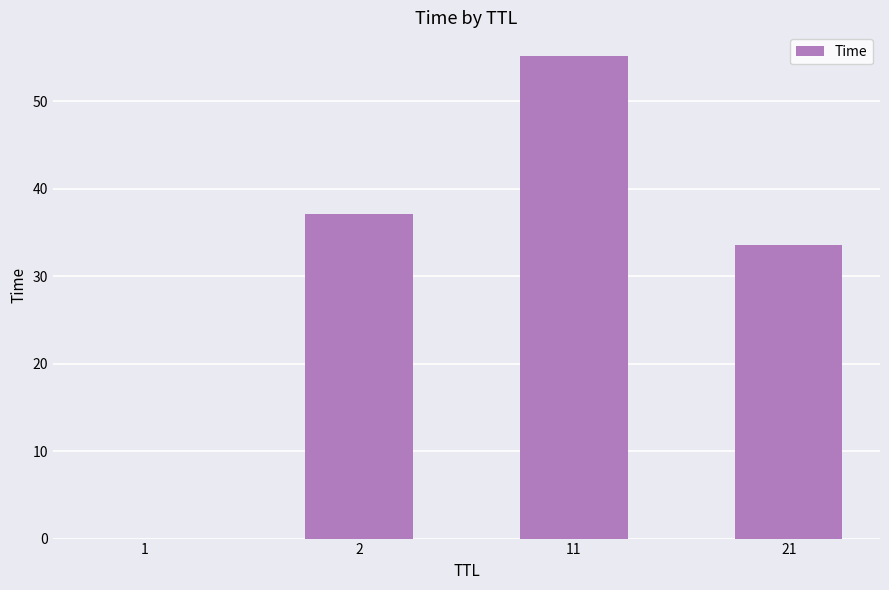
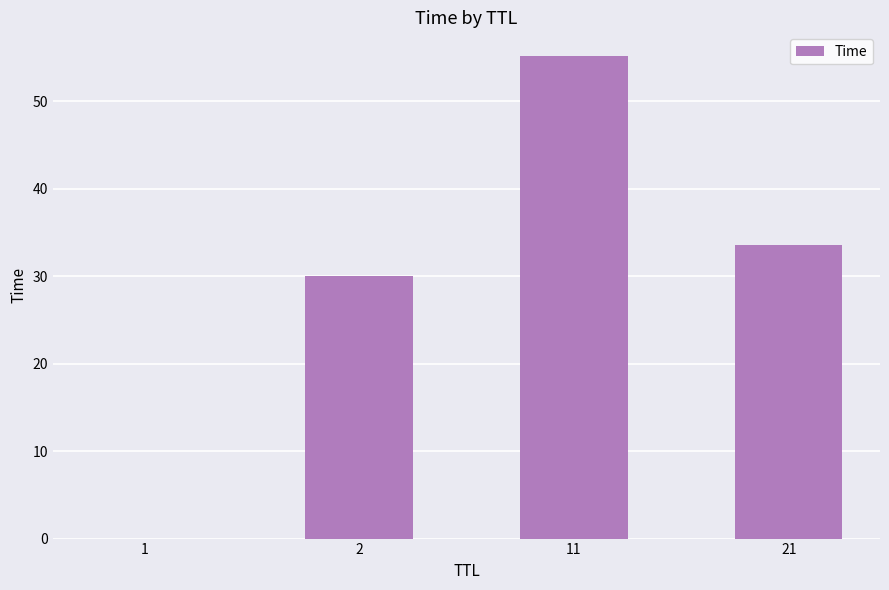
2: 37 -> 30
